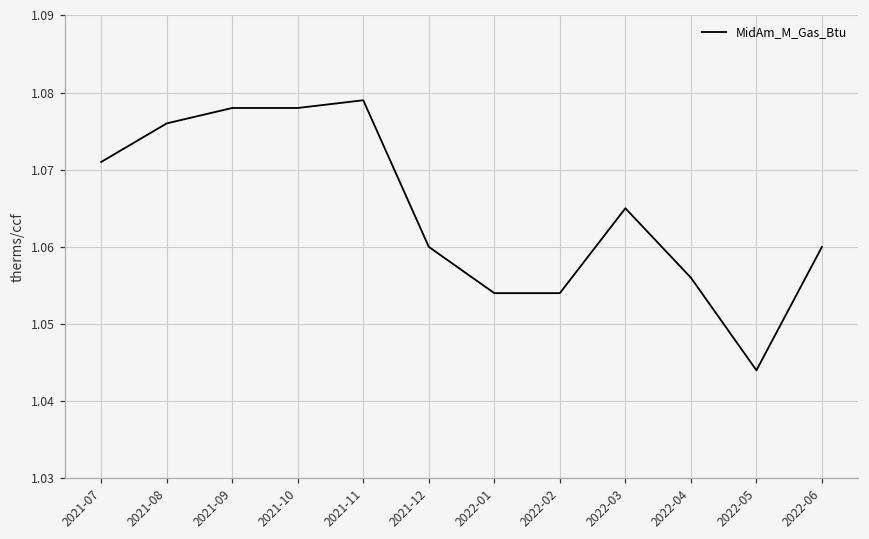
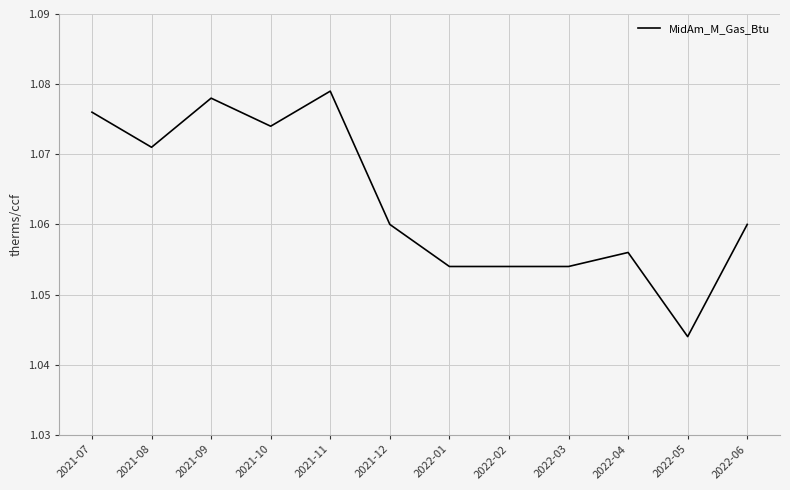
2021-07: 1.071 -> 1.076
2021-08: 1.076 -> 1.071
2021-10: 1.078 -> 1.074
2022-03: 1.065 -> 1.054
